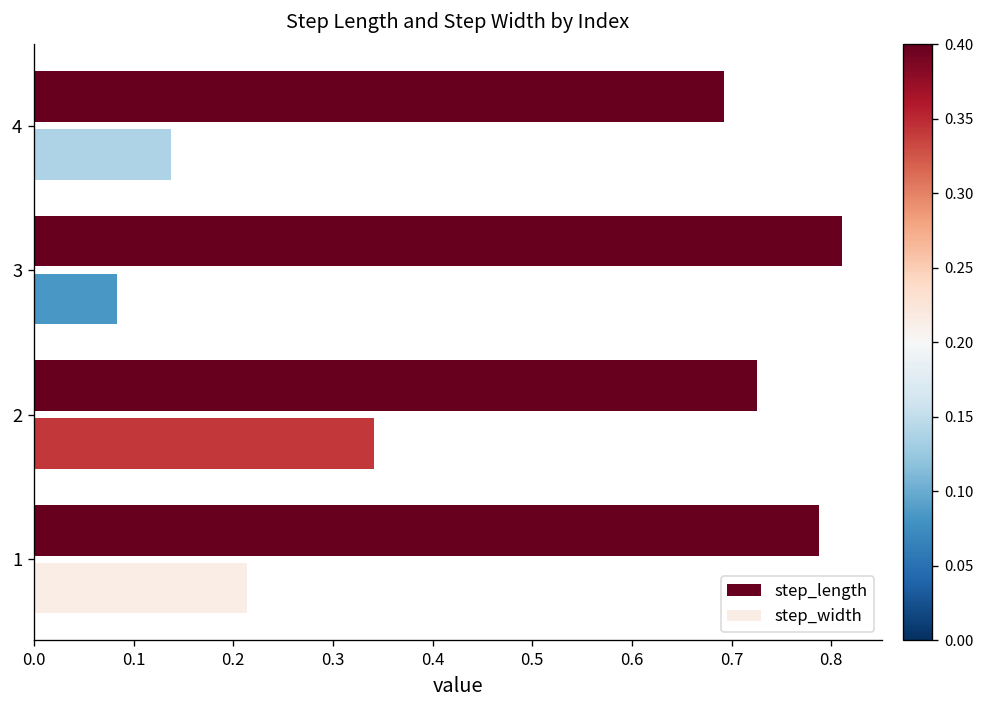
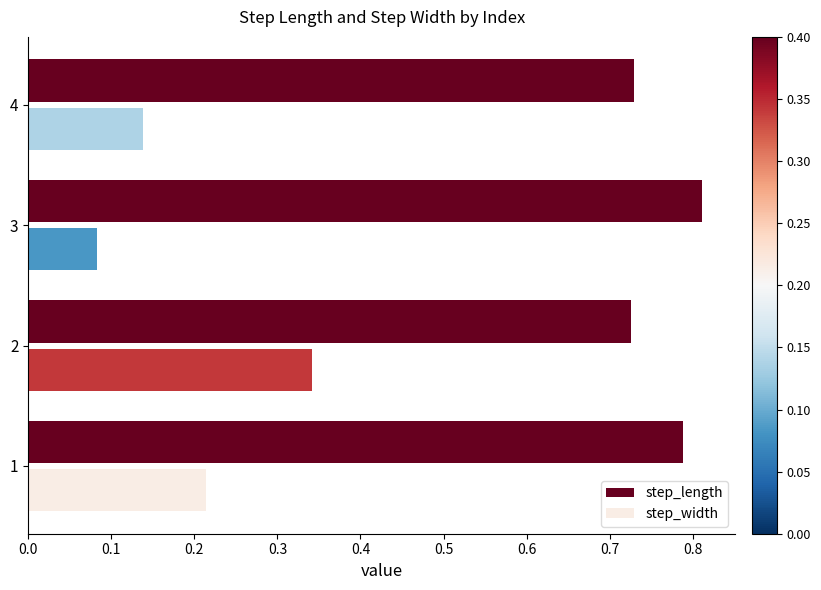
step_length, 4: 0.69 -> 0.73
